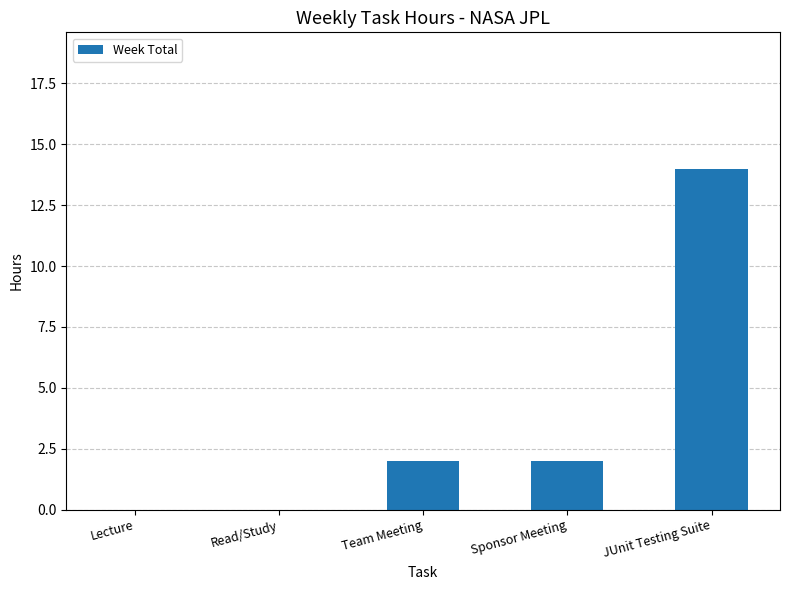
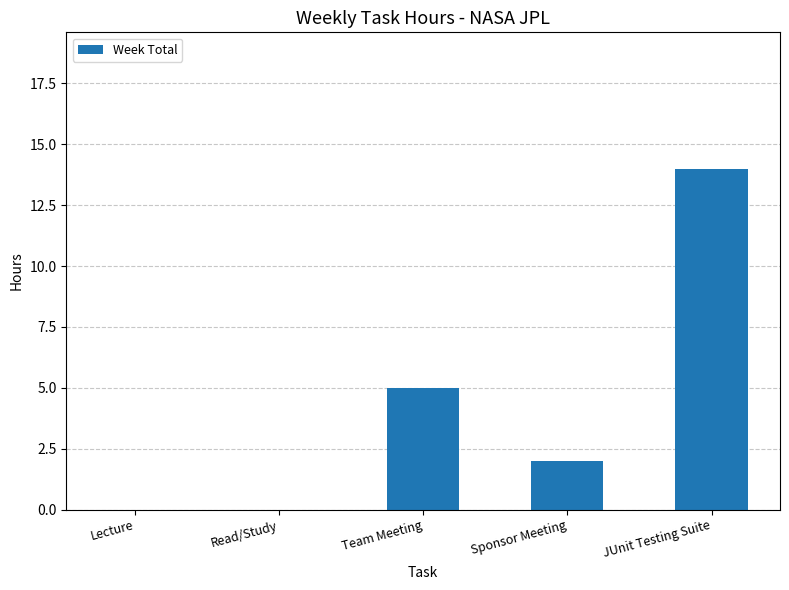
Team Meeting: 2 -> 5
